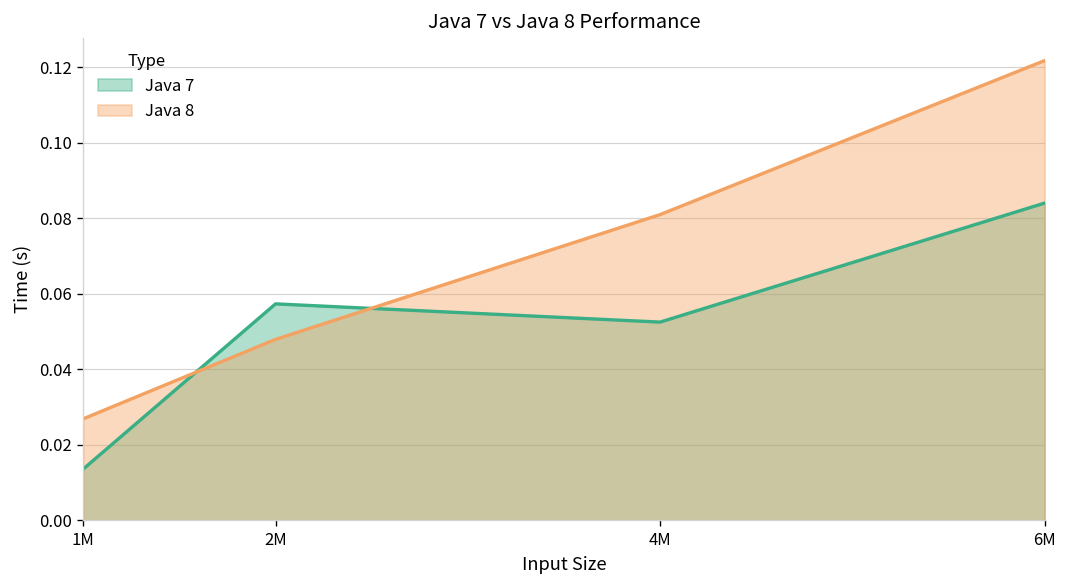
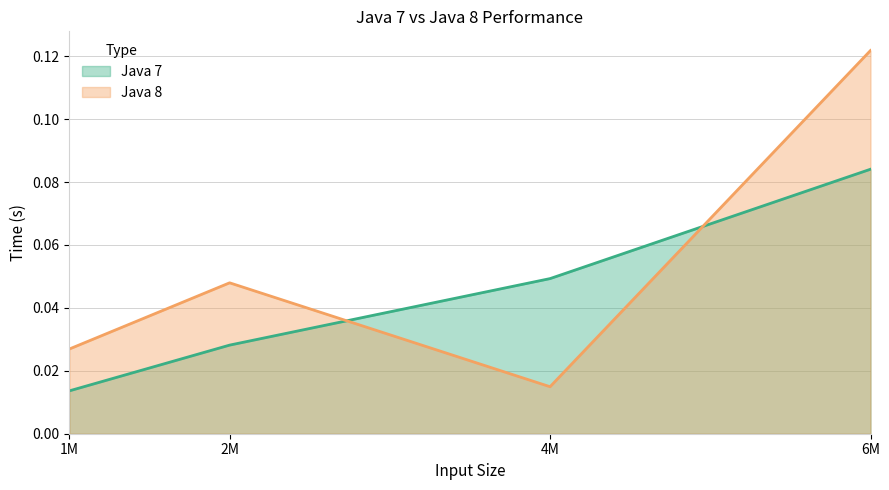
Java 7, 2M: 0.057 -> 0.028
Java 7, 4M: 0.053 -> 0.049
Java 8, 4M: 0.081 -> 0.015
